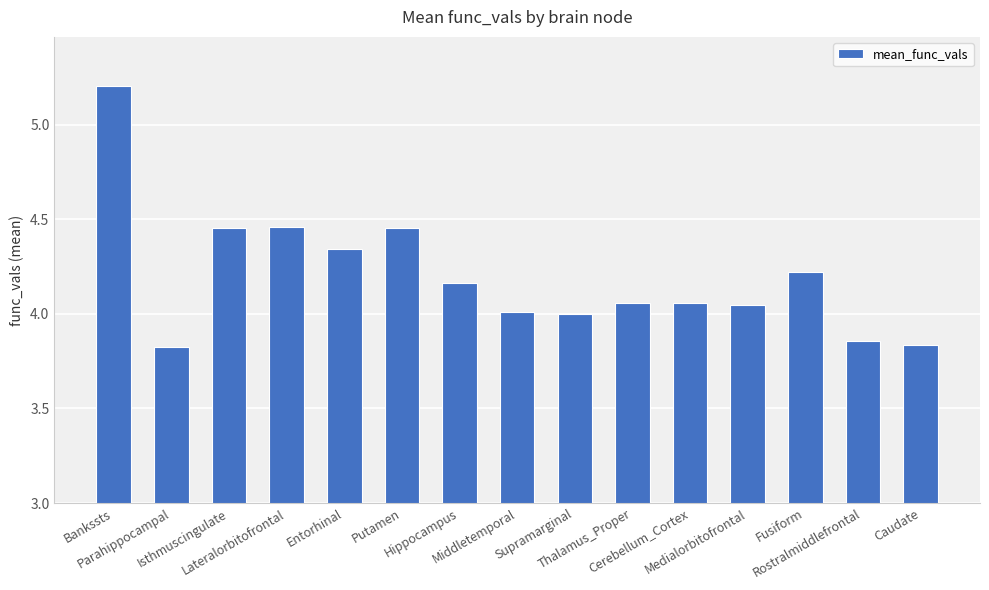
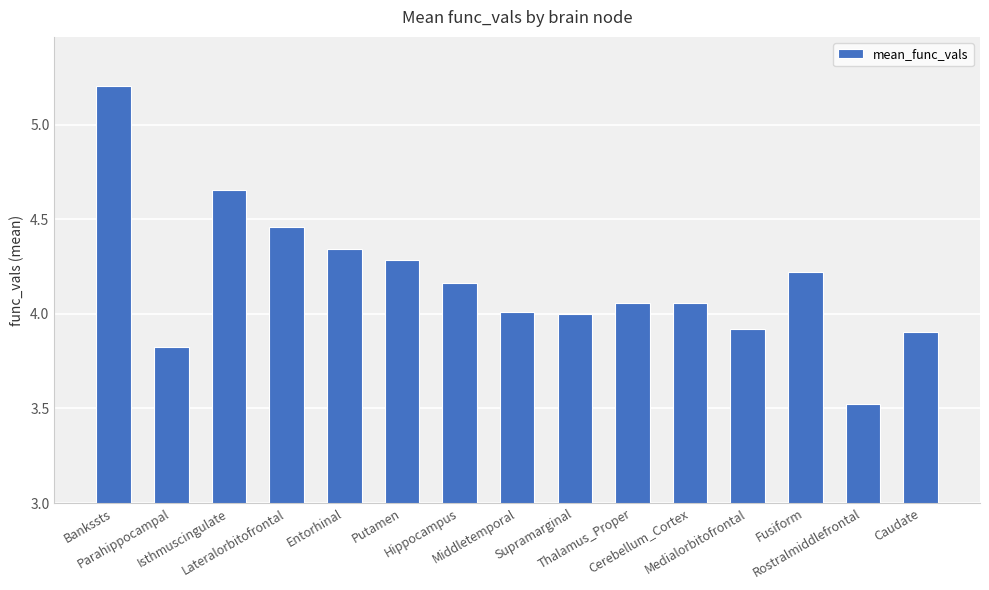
Isthmuscingulate: 4.45 -> 4.65
Putamen: 4.46 -> 4.28
Medialorbitofrontal: 4.05 -> 3.92
Rostralmiddlefrontal: 3.86 -> 3.53
Caudate: 3.84 -> 3.90
